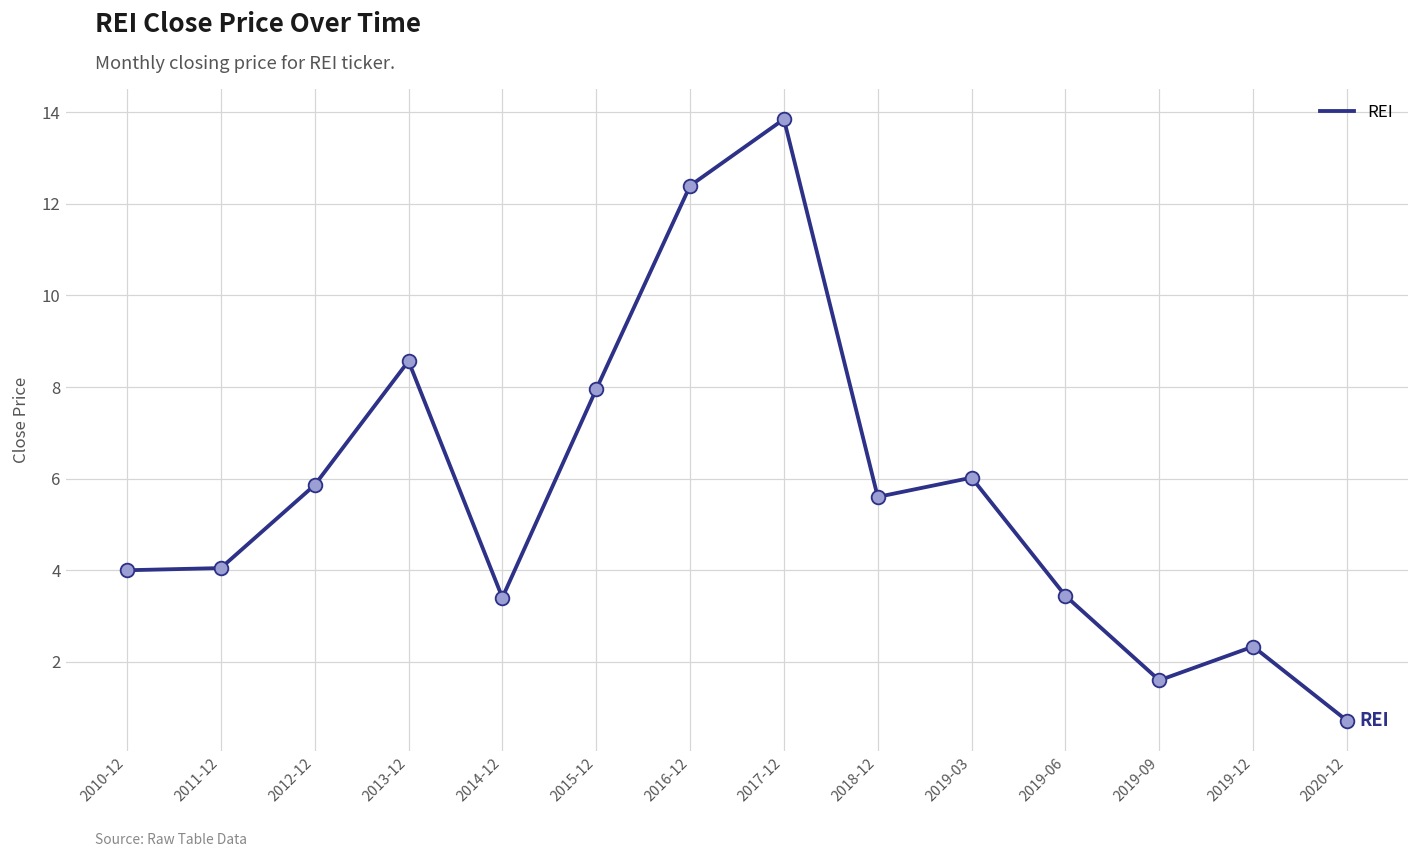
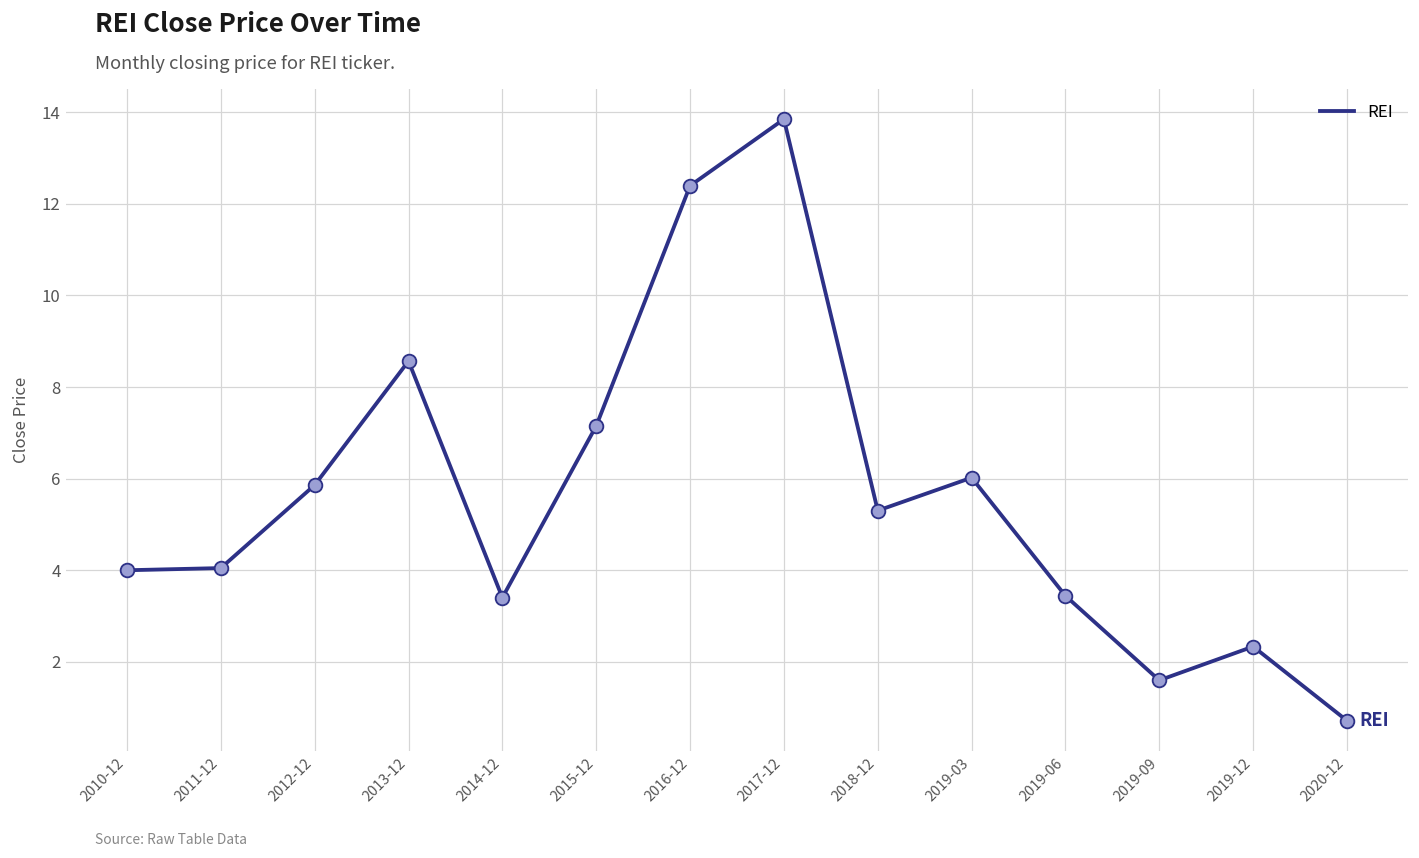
2015-12: 8.0 -> 7.2
2018-12: 5.6 -> 5.3
